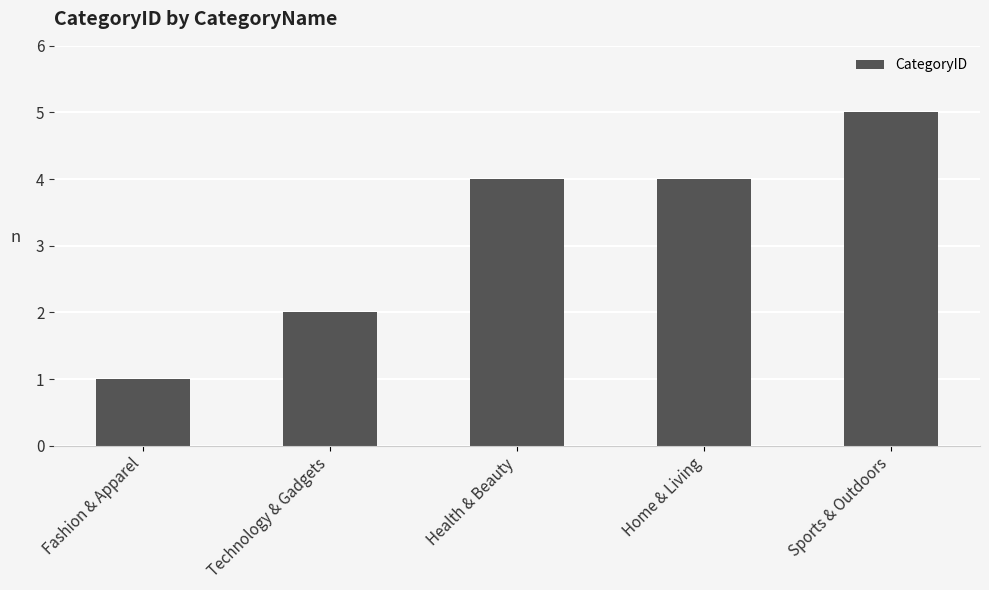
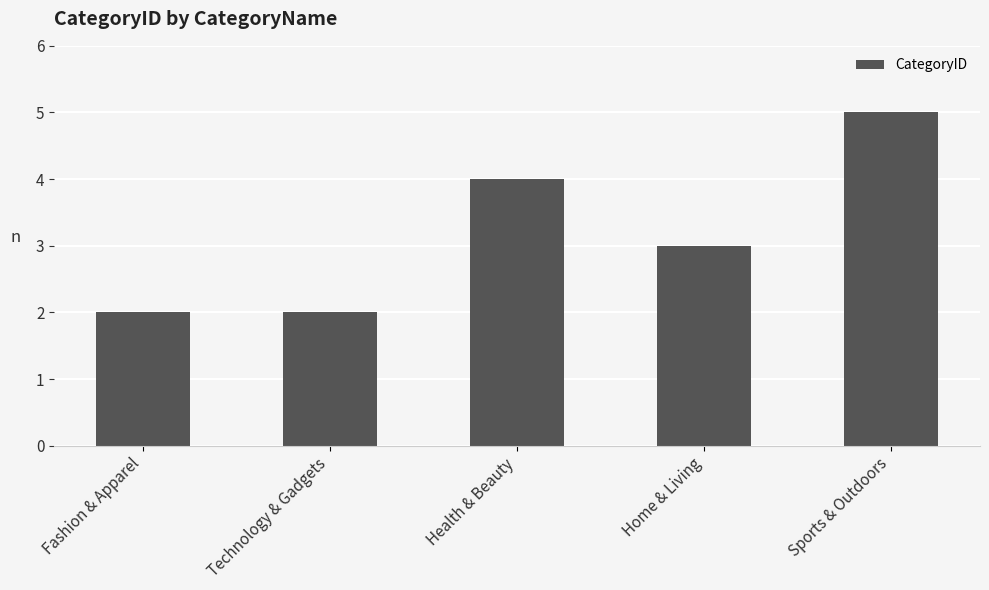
Fashion & Apparel: 1 -> 2
Home & Living: 4 -> 3
